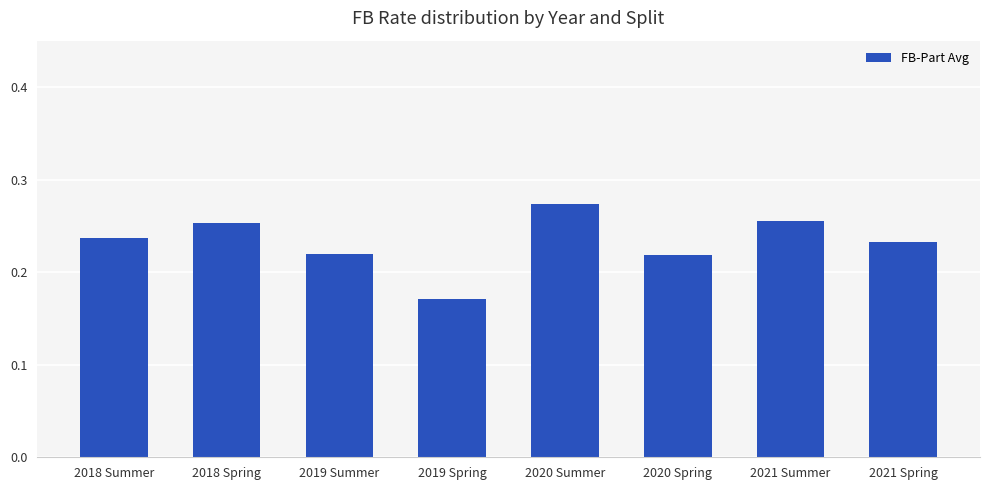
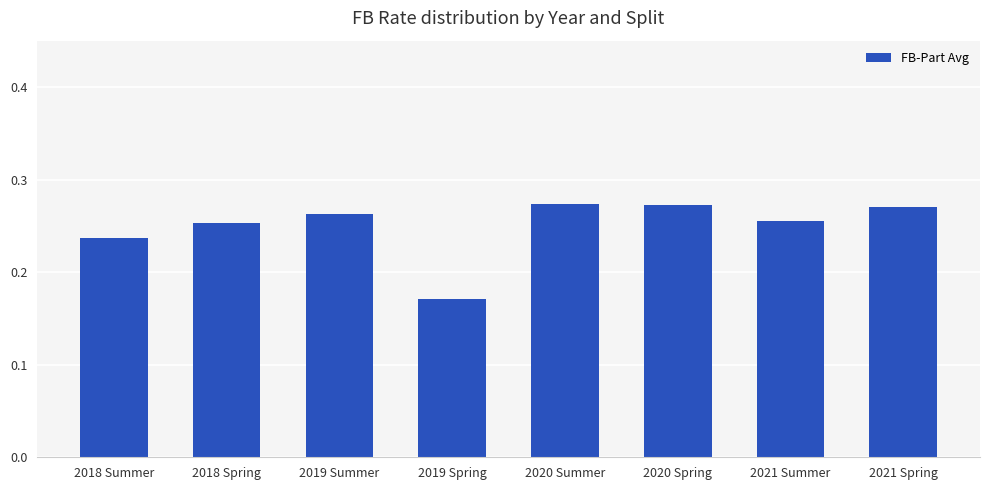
2019 Summer: 0.22 -> 0.26
2020 Spring: 0.22 -> 0.27
2021 Spring: 0.23 -> 0.27
